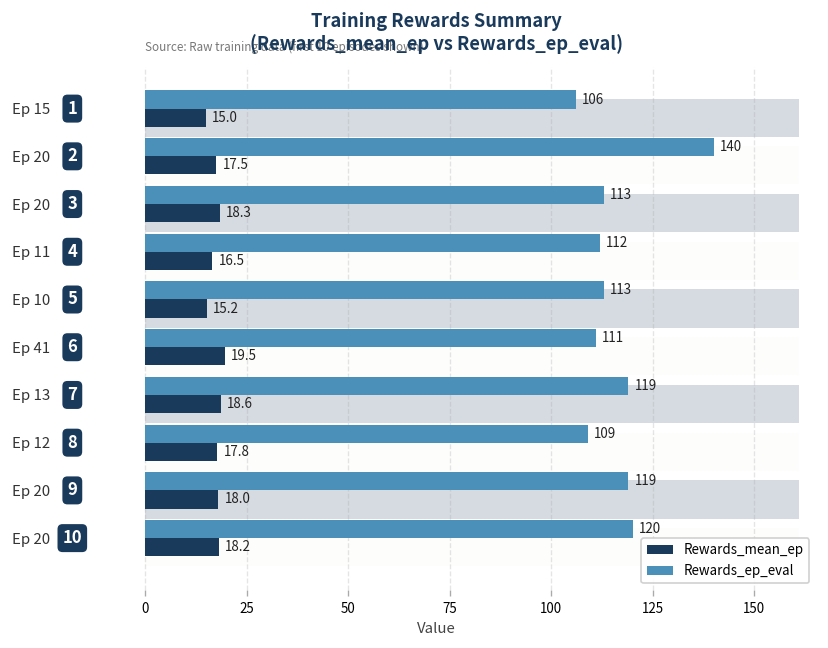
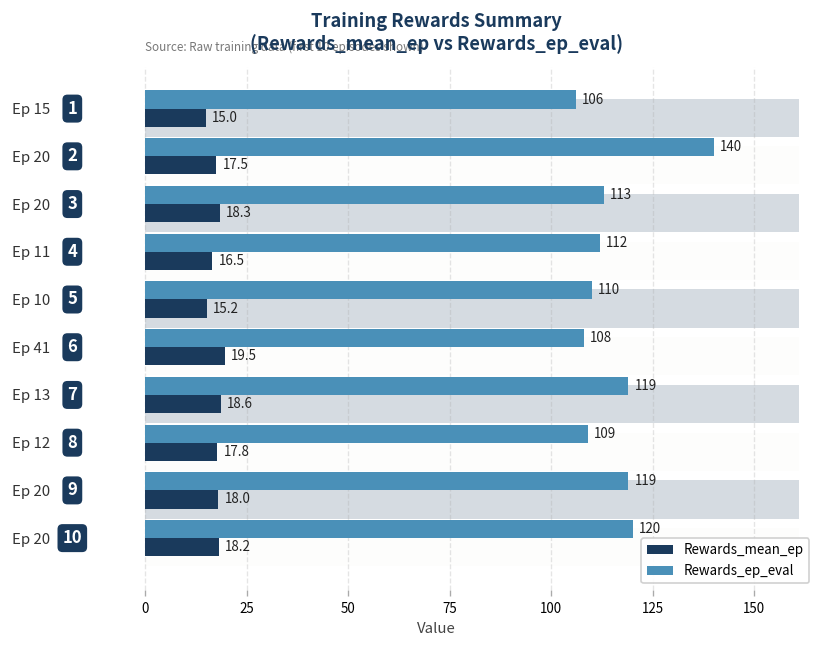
Rewards_ep_eval, Ep 10: 113 -> 110
Rewards_ep_eval, Ep 41: 111 -> 108
